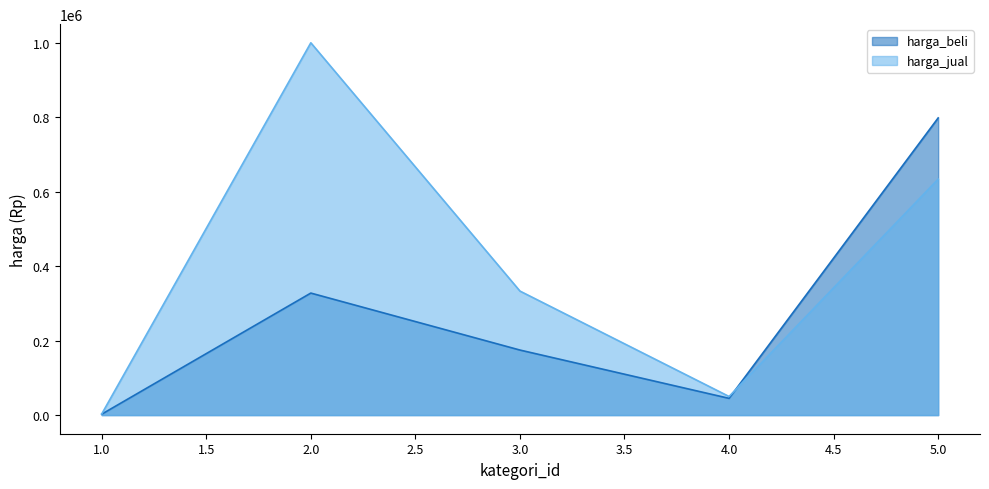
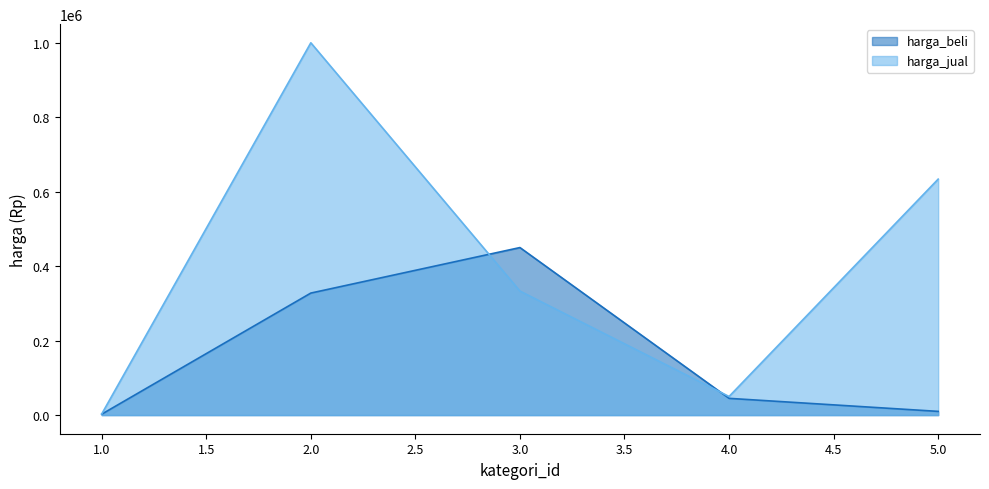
harga_beli, 3.0: 170000 -> 450000
harga_beli, 5.0: 800000 -> 10000
